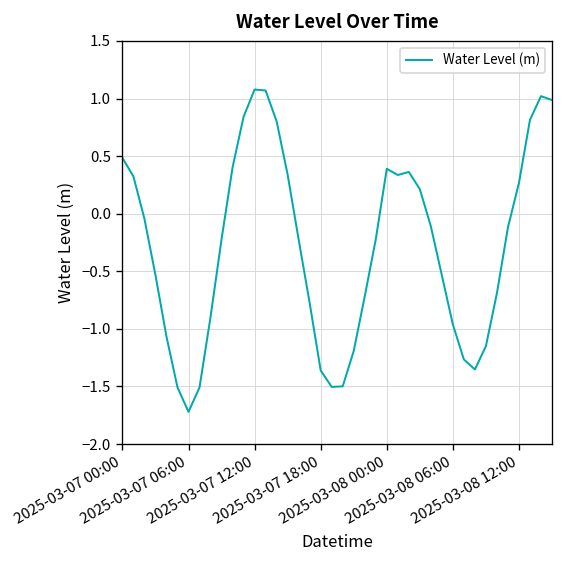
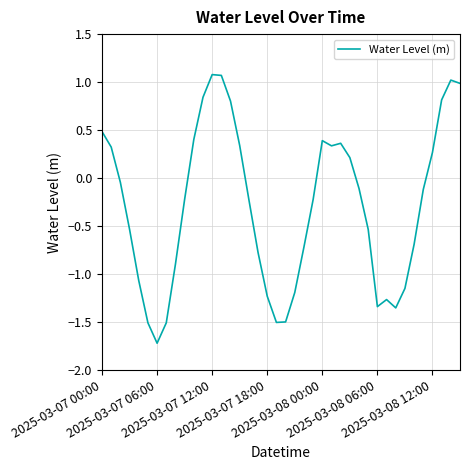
2025-03-07 18:00: -1.4 -> -1.2
2025-03-08 06:00: -1.0 -> -1.3
